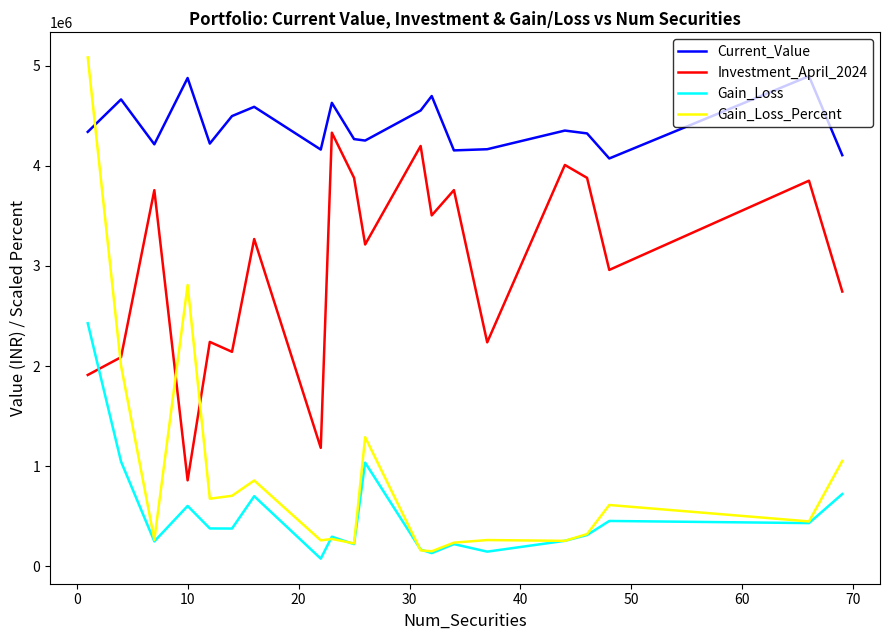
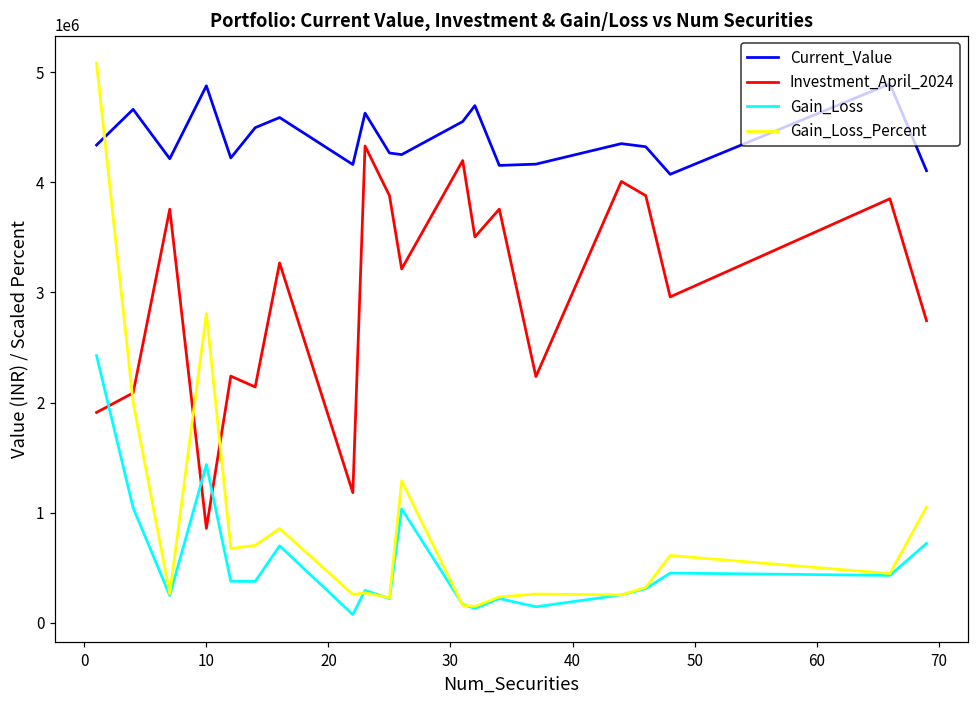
Gain_Loss, 10: 600000 -> 1440000
